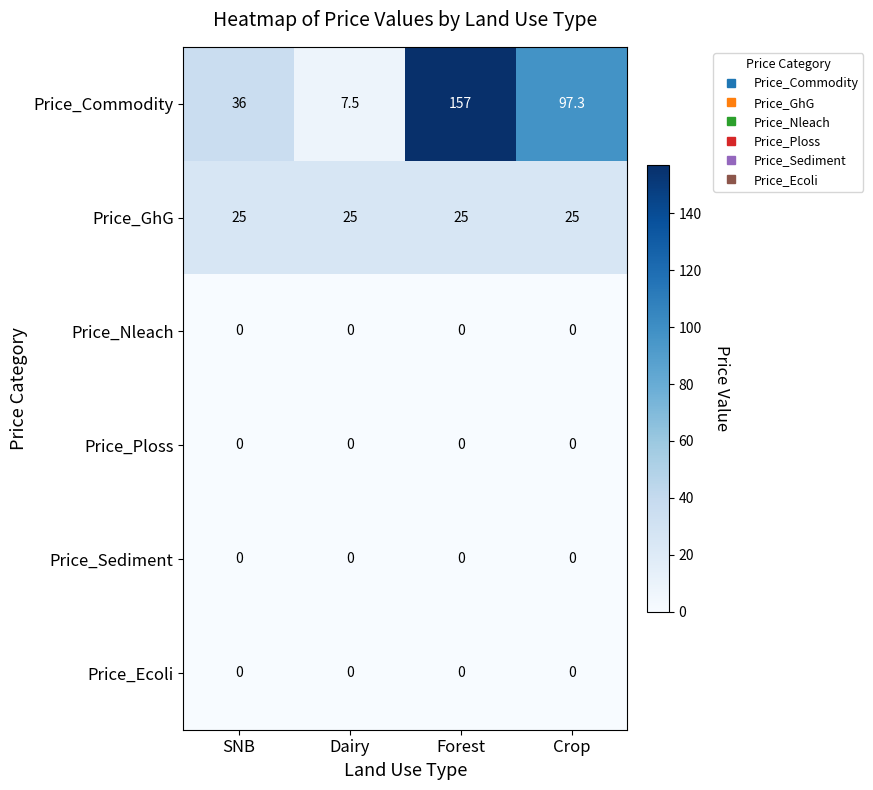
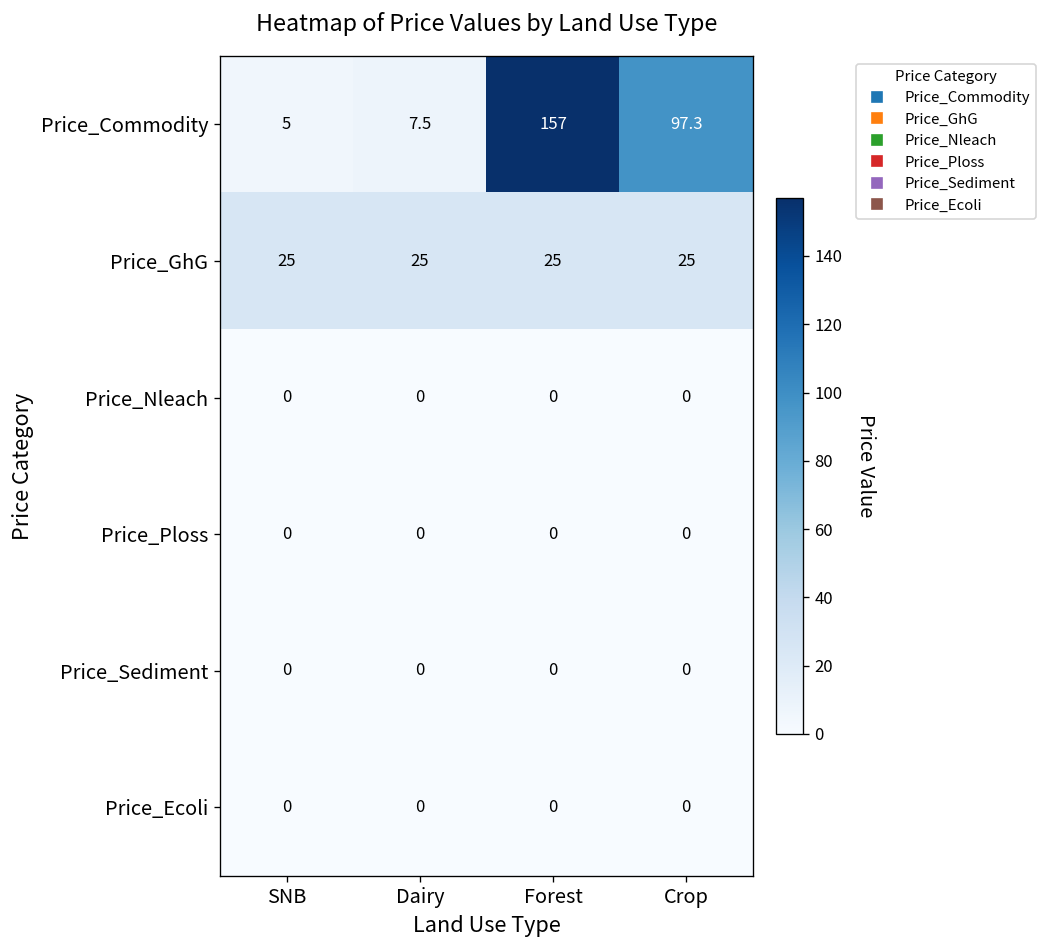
Price_Commodity, SNB: 36 -> 5
